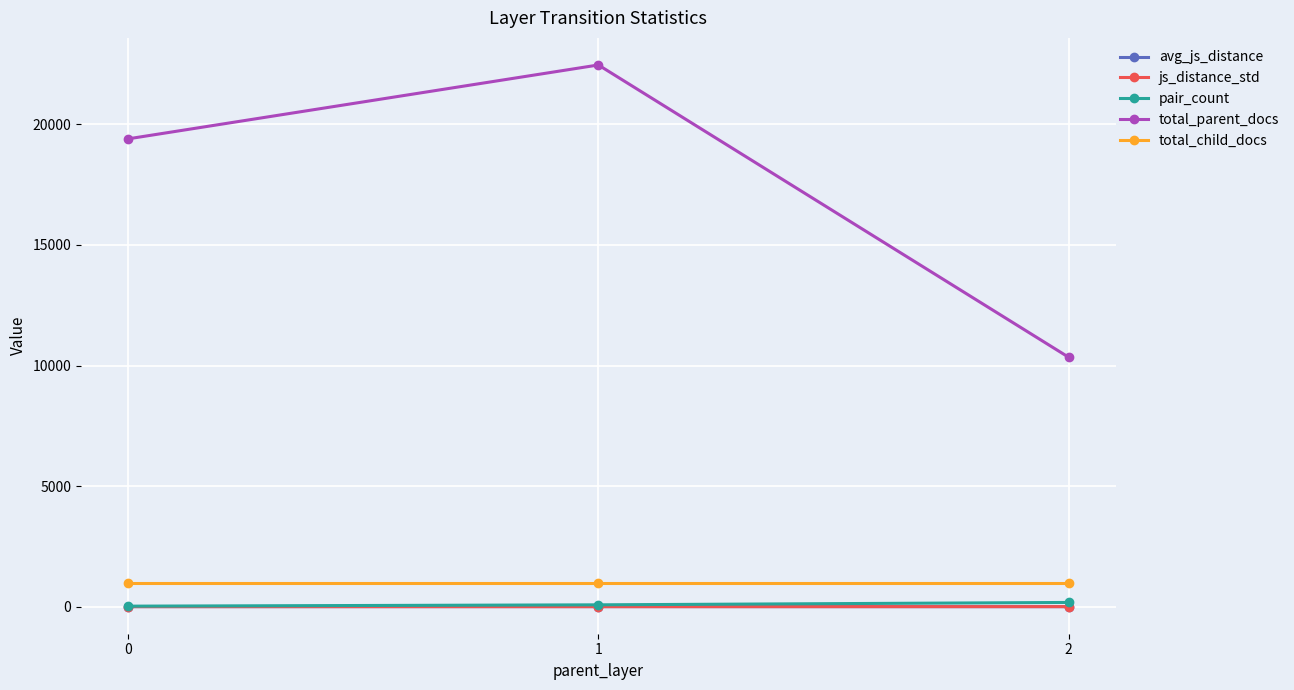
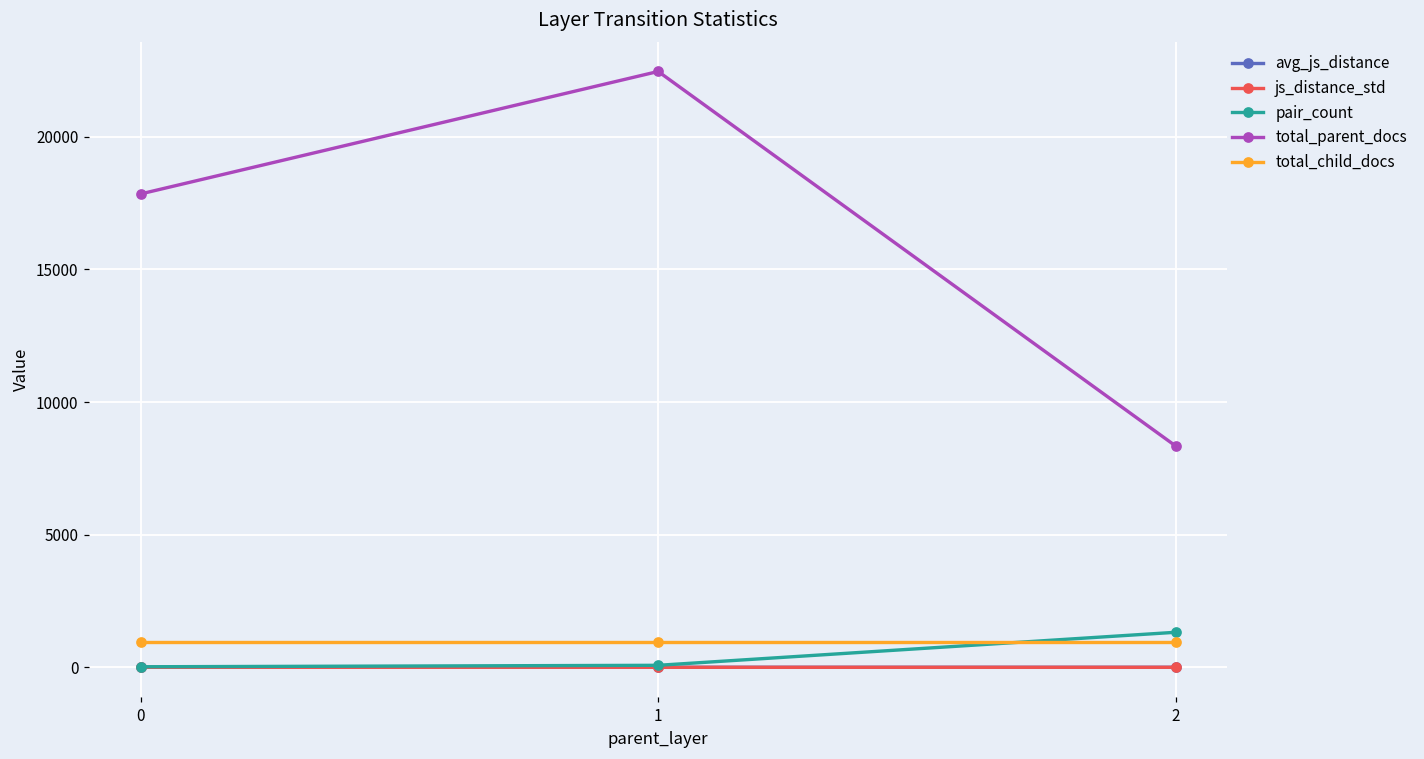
total_parent_docs, 0: 19400 -> 17800
pair_count, 2: 200 -> 1300
total_parent_docs, 2: 10300 -> 8300
